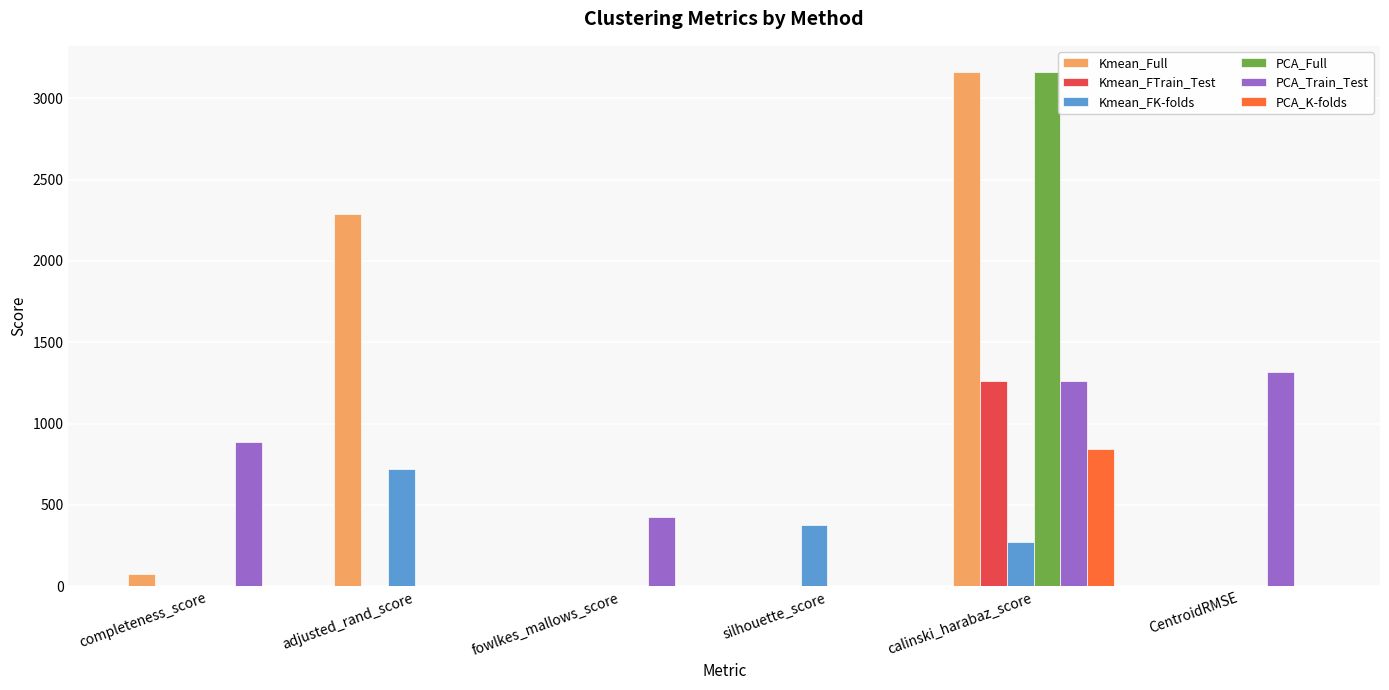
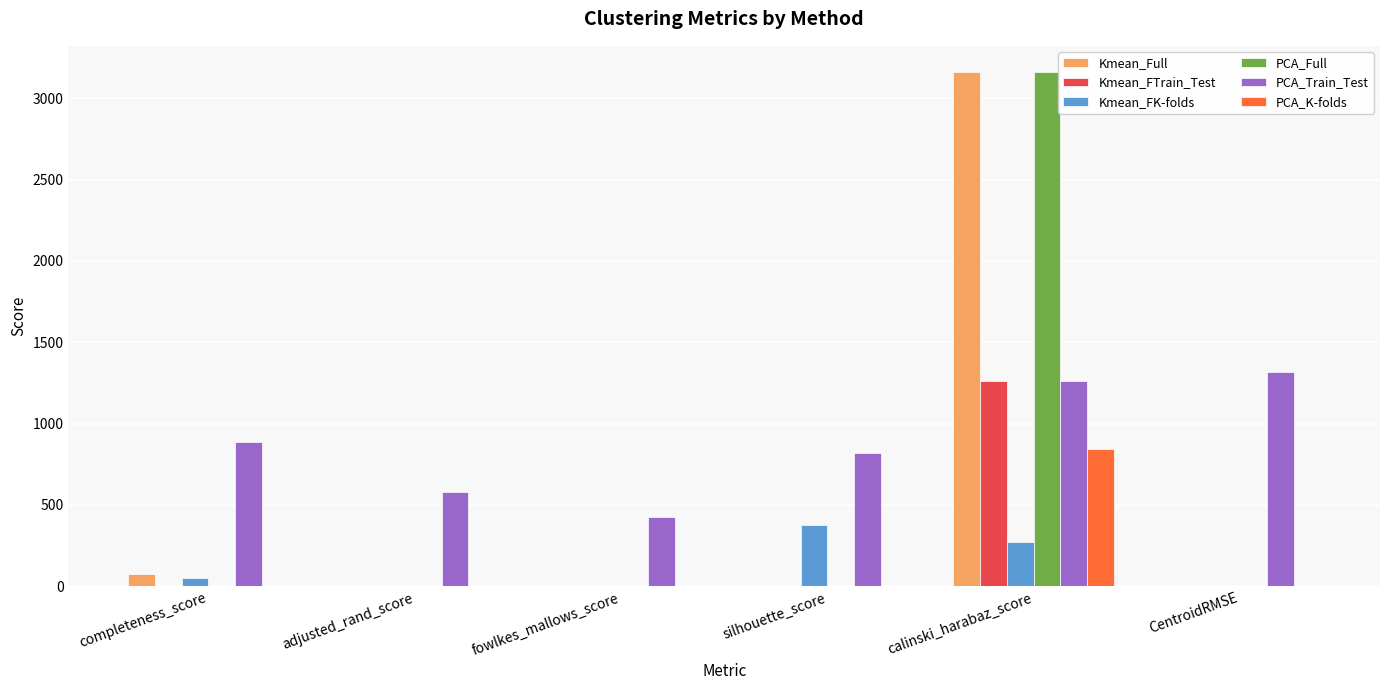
Kmean_FK-folds, completeness_score: 0 -> 50
Kmean_Full, adjusted_rand_score: 2290 -> 0
Kmean_FK-folds, adjusted_rand_score: 720 -> 0
PCA_Train_Test, adjusted_rand_score: 0 -> 580
PCA_Train_Test, silhouette_score: 0 -> 820
